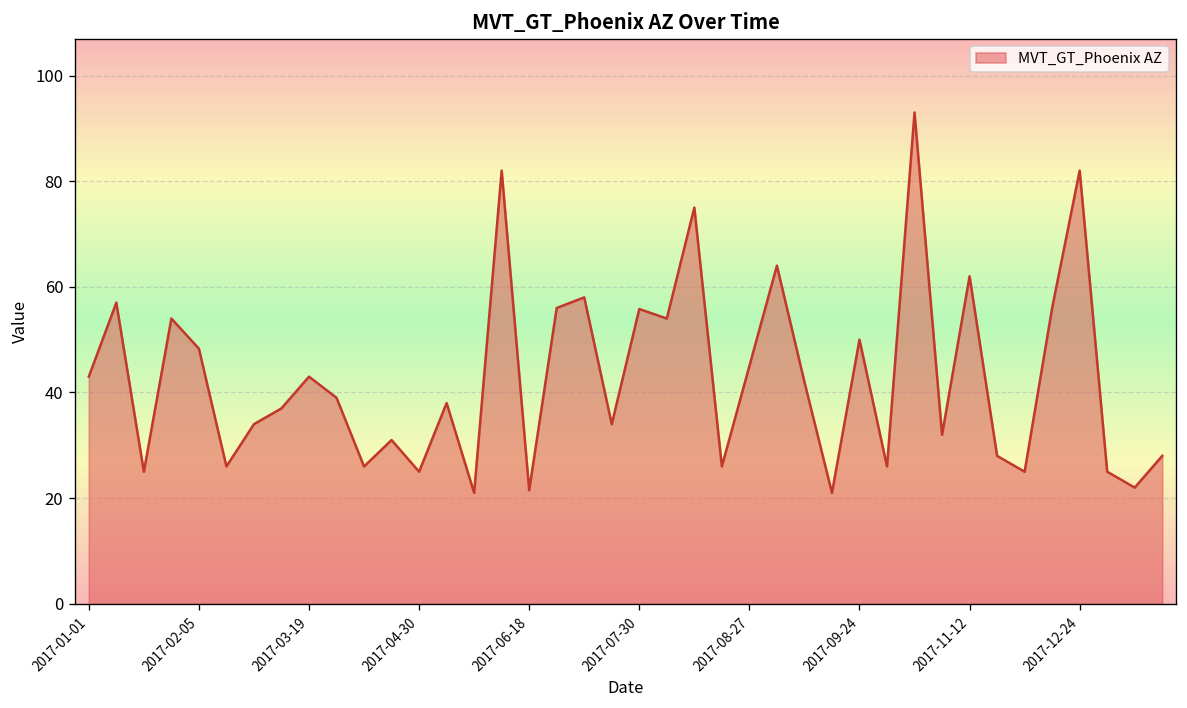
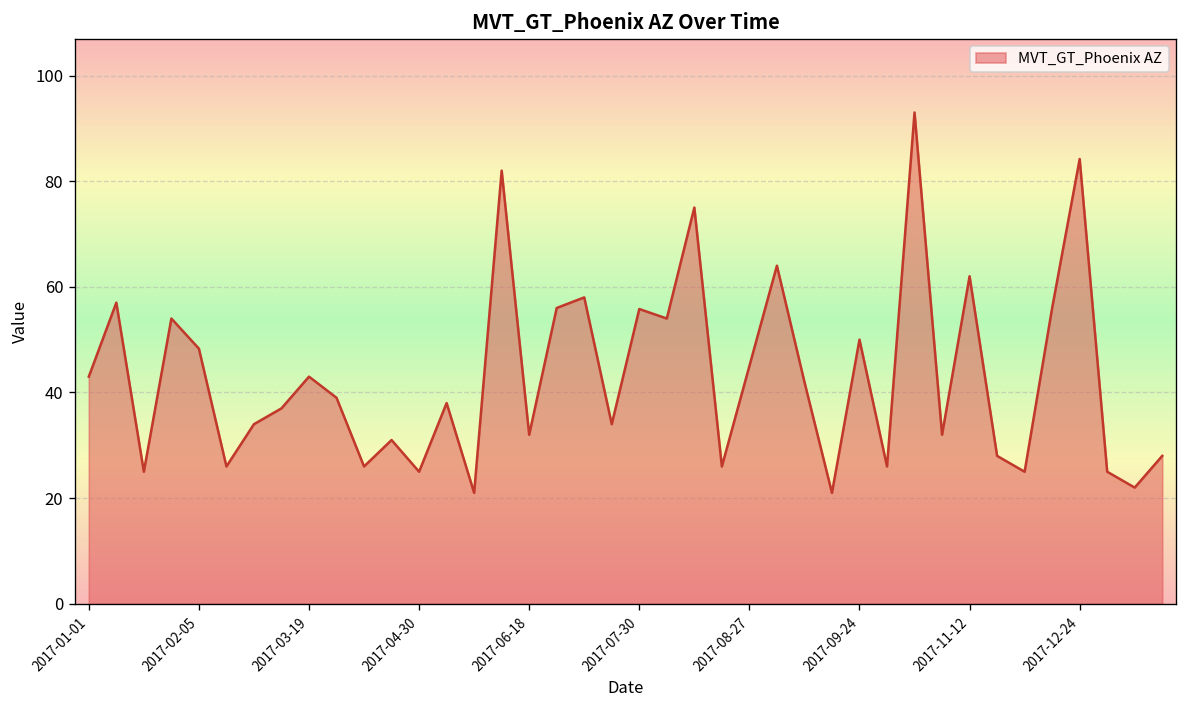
2017-06-18: 22 -> 32
2017-12-24: 82 -> 84
